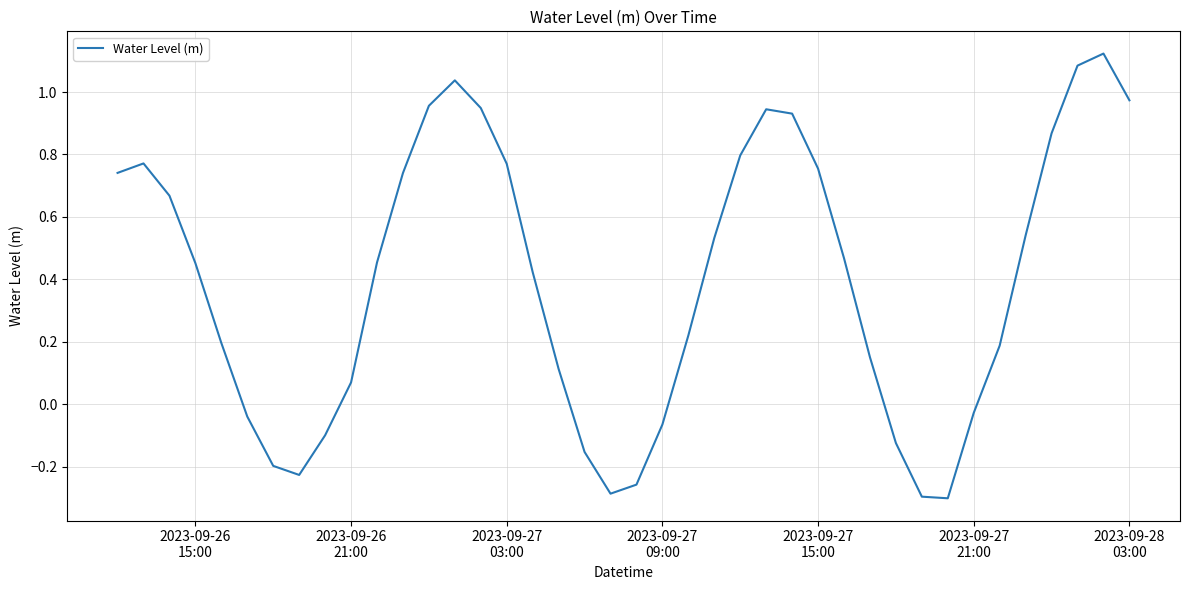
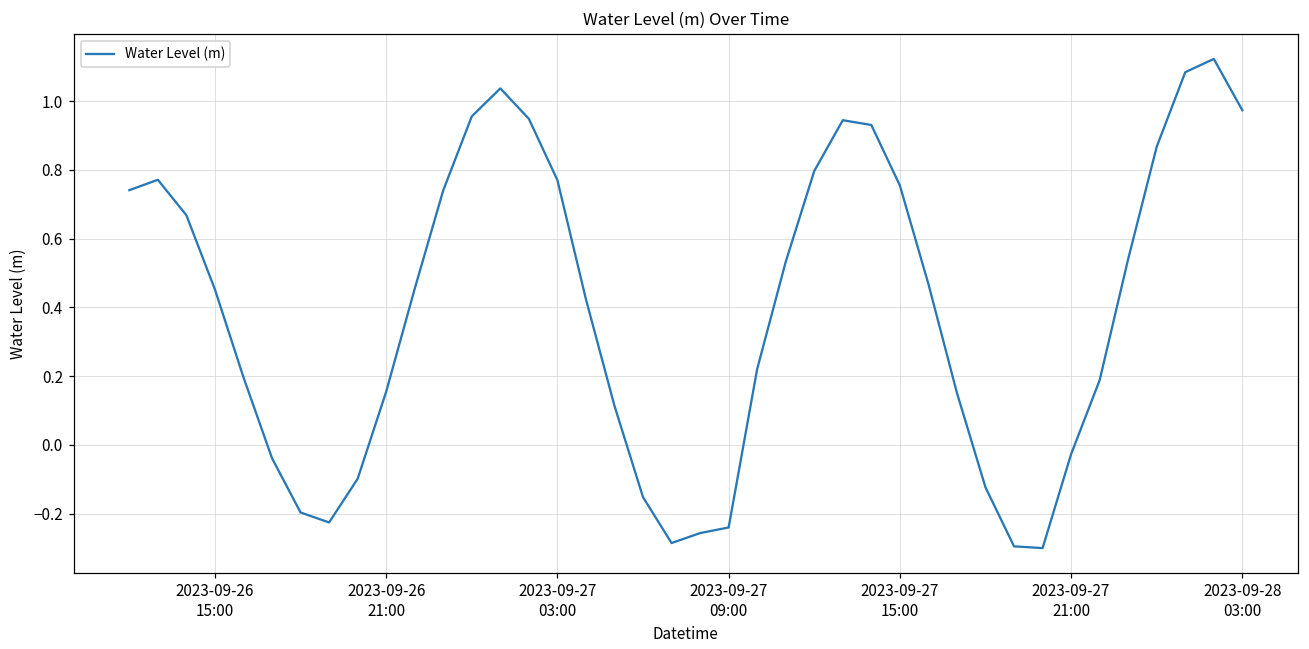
2023-09-26 21:00: 0.07 -> 0.15
2023-09-27 09:00: -0.06 -> -0.24
